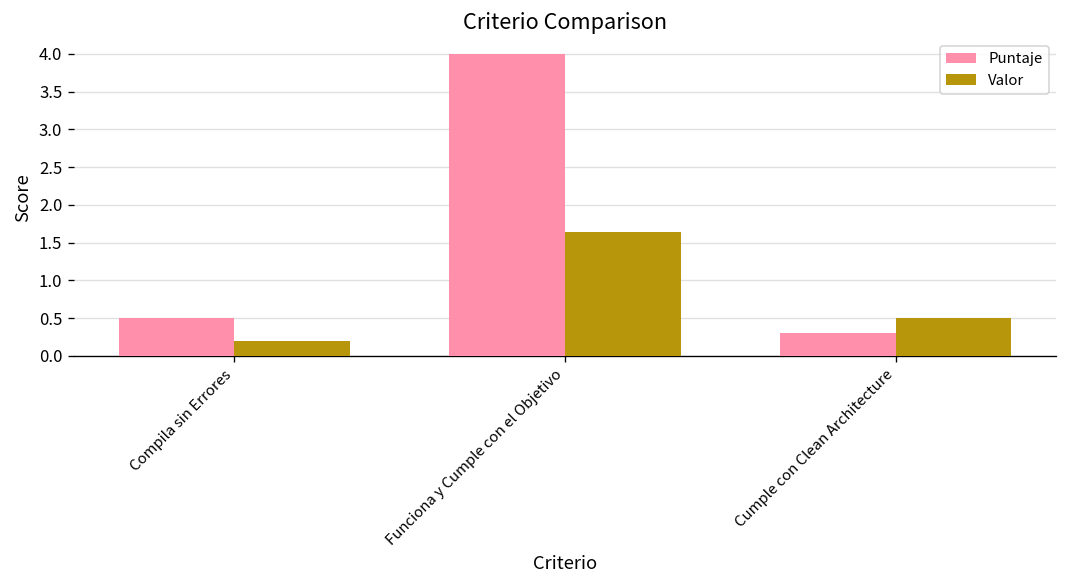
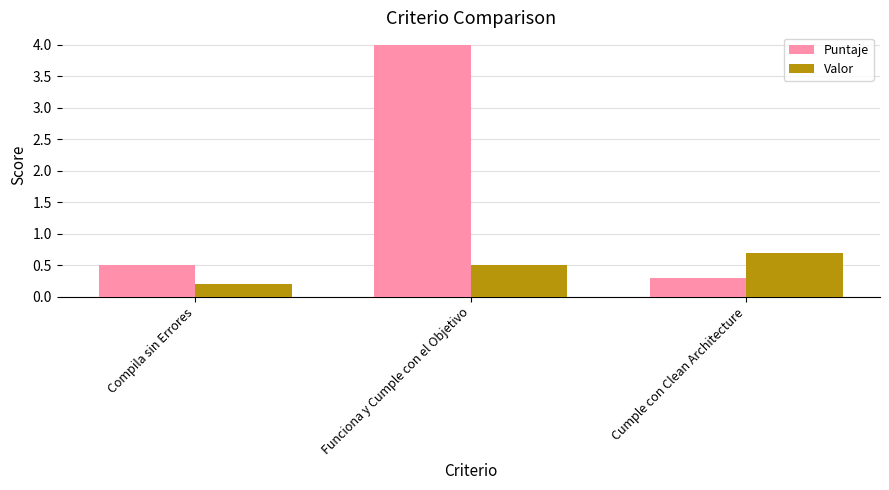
Valor, Funciona y Cumple con el Objetivo: 1.6 -> 0.5
Valor, Cumple con Clean Architecture: 0.5 -> 0.7
